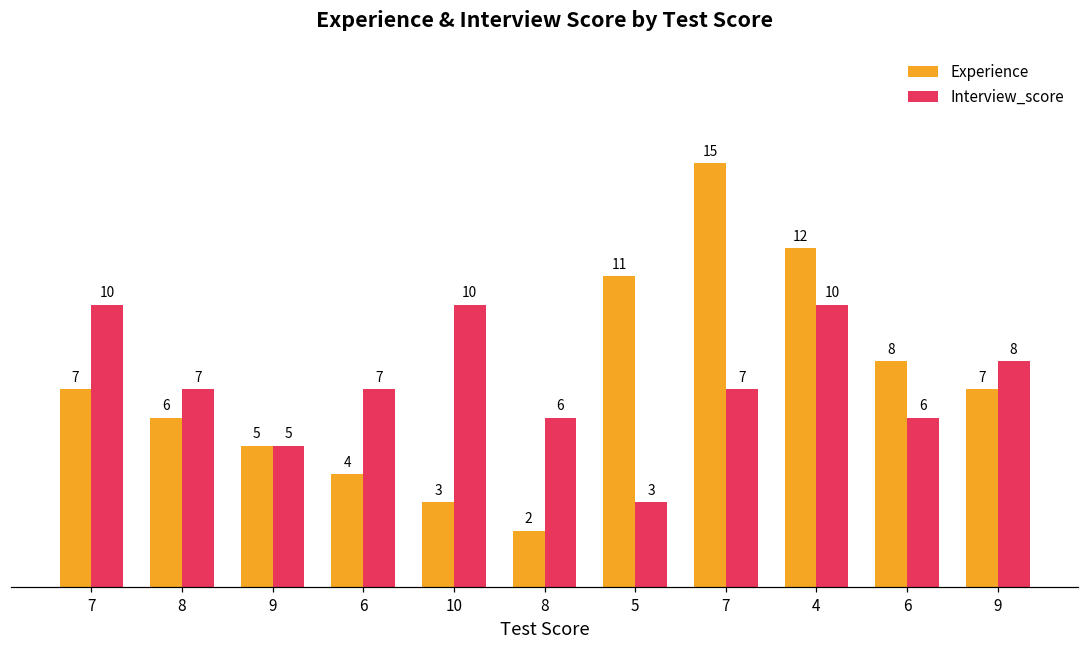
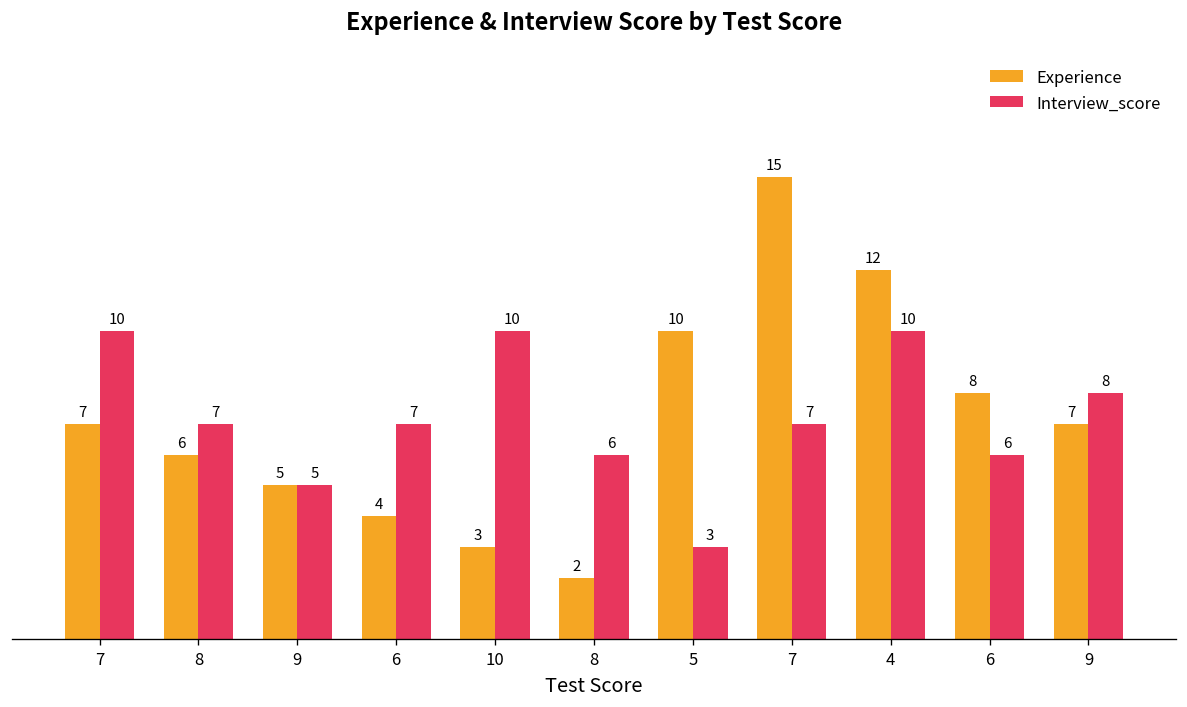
Experience, 5: 11 -> 10
